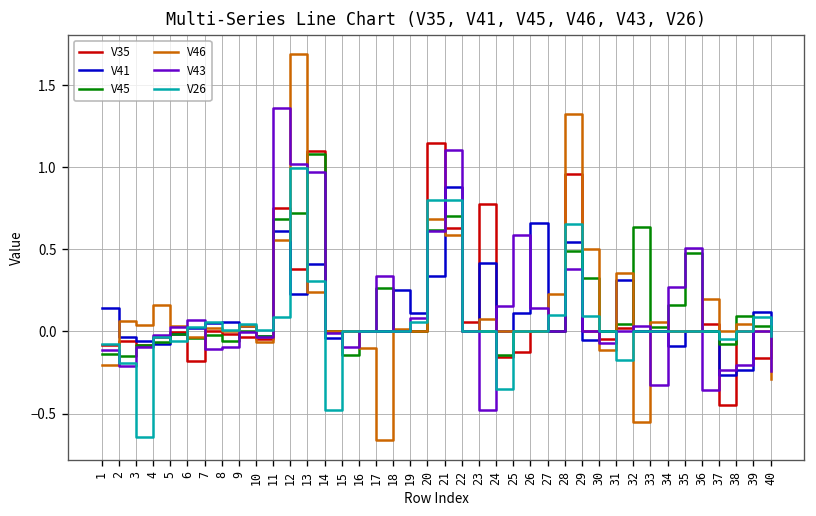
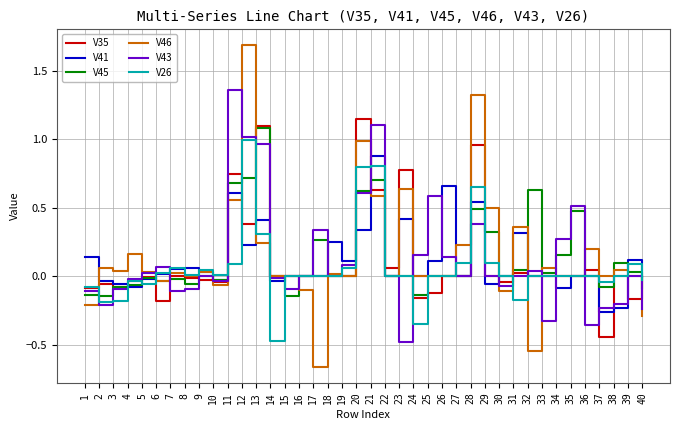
V26, 3: -0.64 -> -0.18
V46, 20: 0.68 -> 0.99
V46, 23: 0.07 -> 0.64
